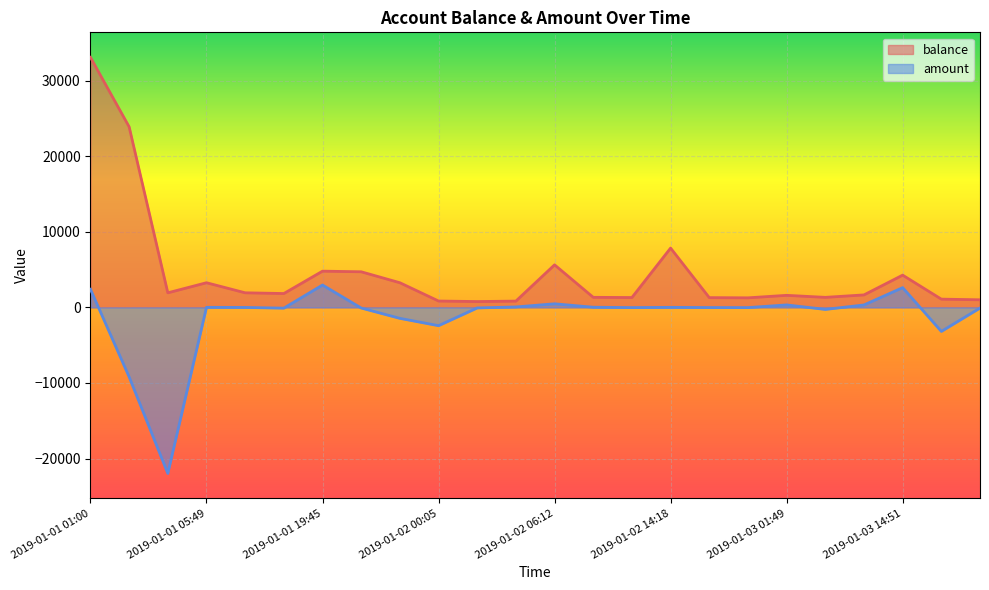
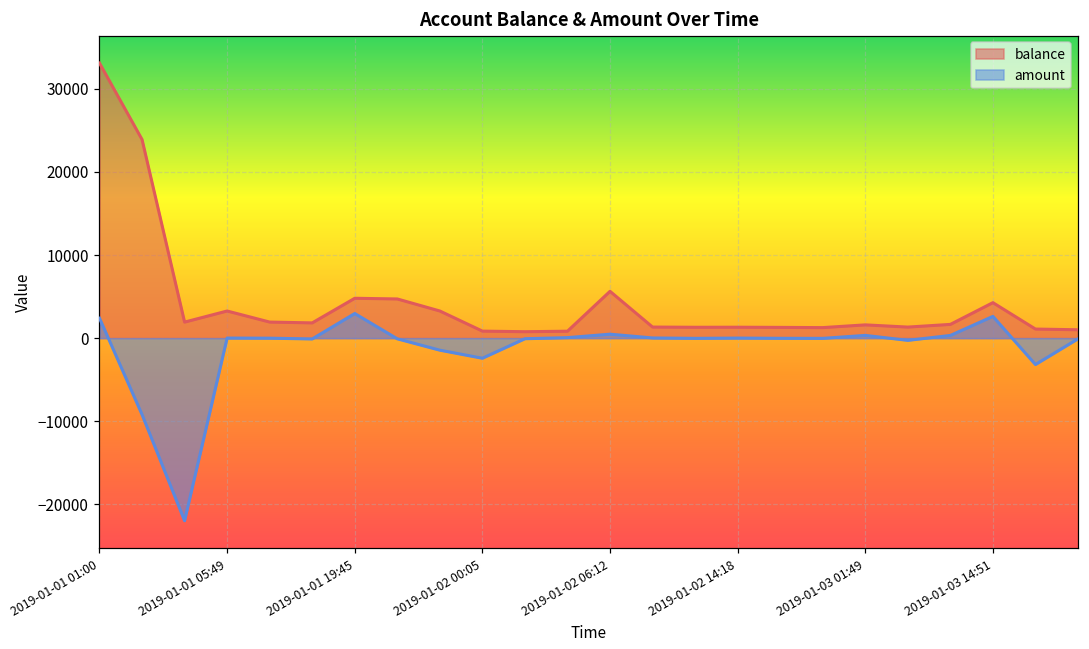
balance, 2019-01-02 14:18: 8000 -> 1000
